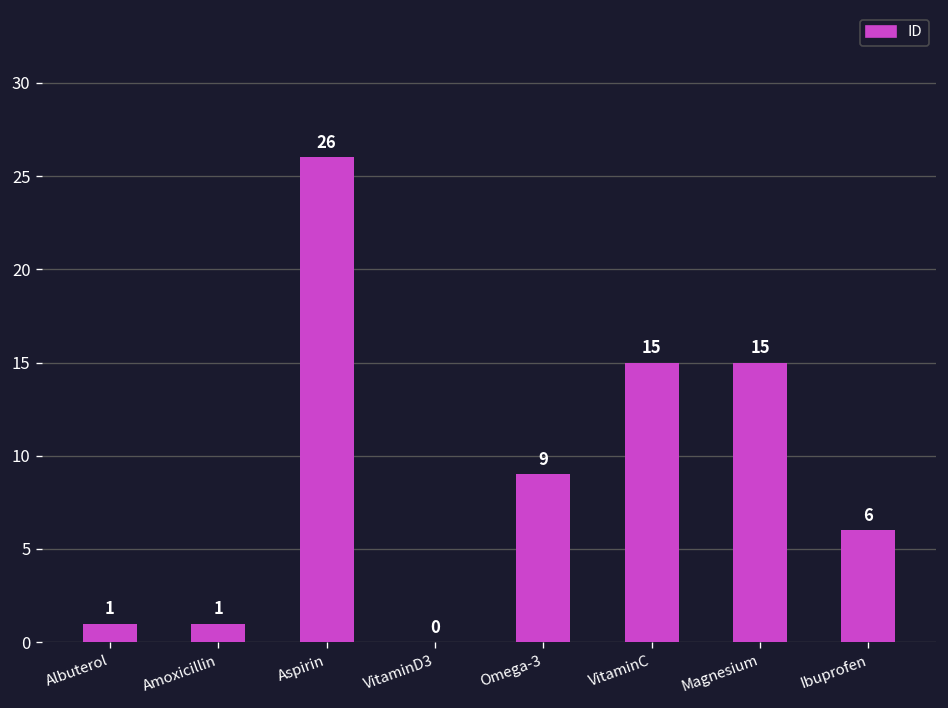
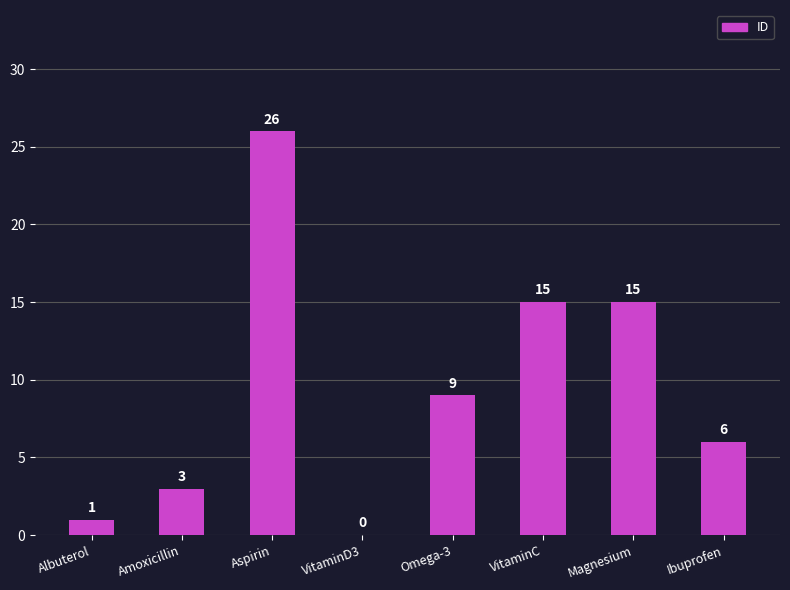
Amoxicillin: 1 -> 3
